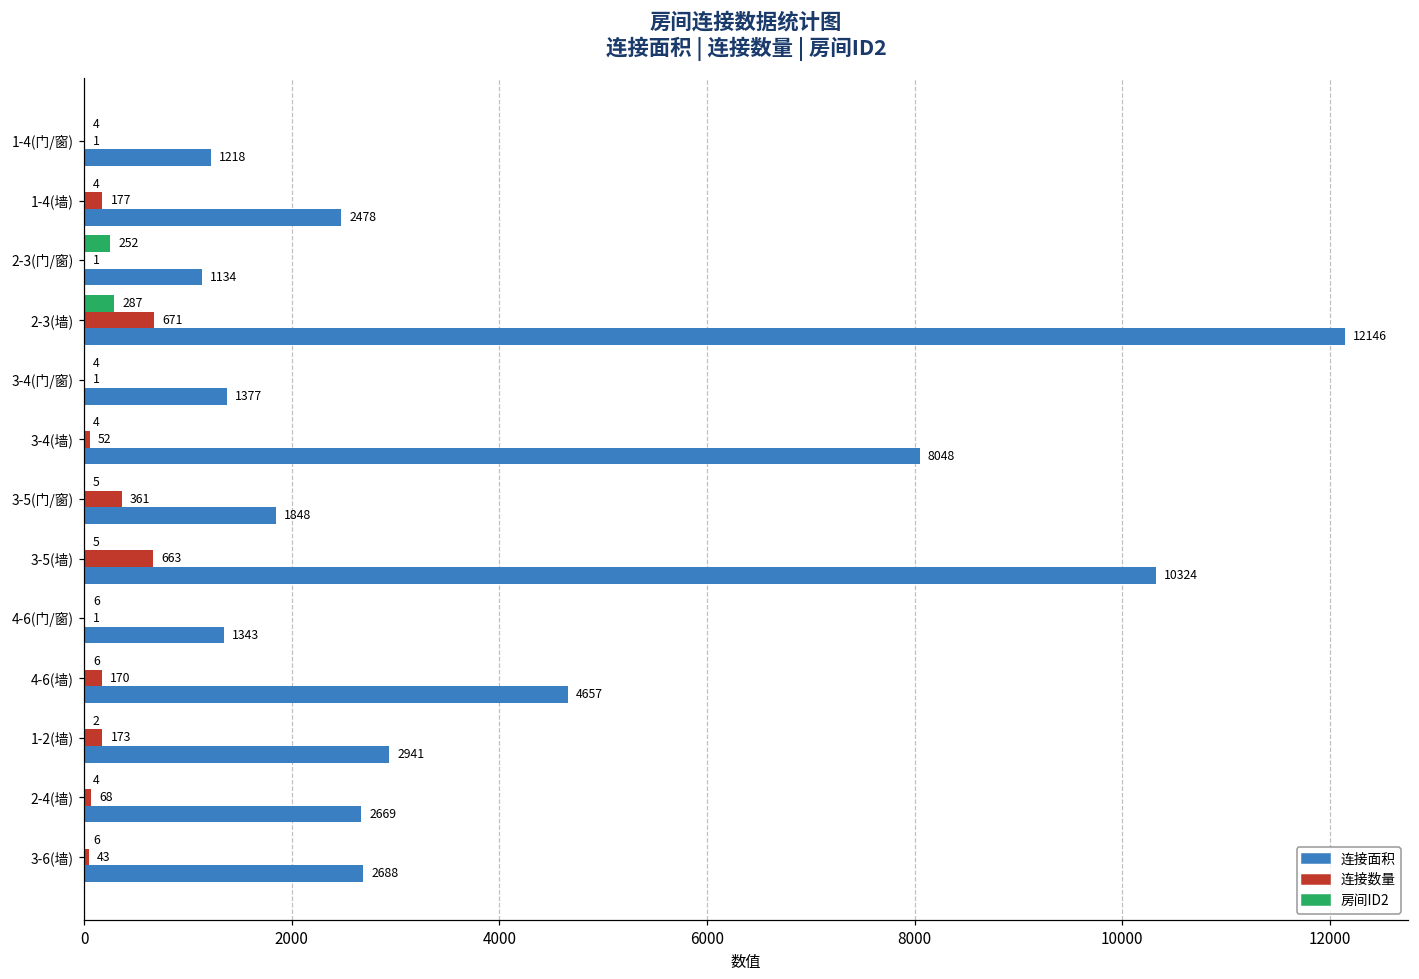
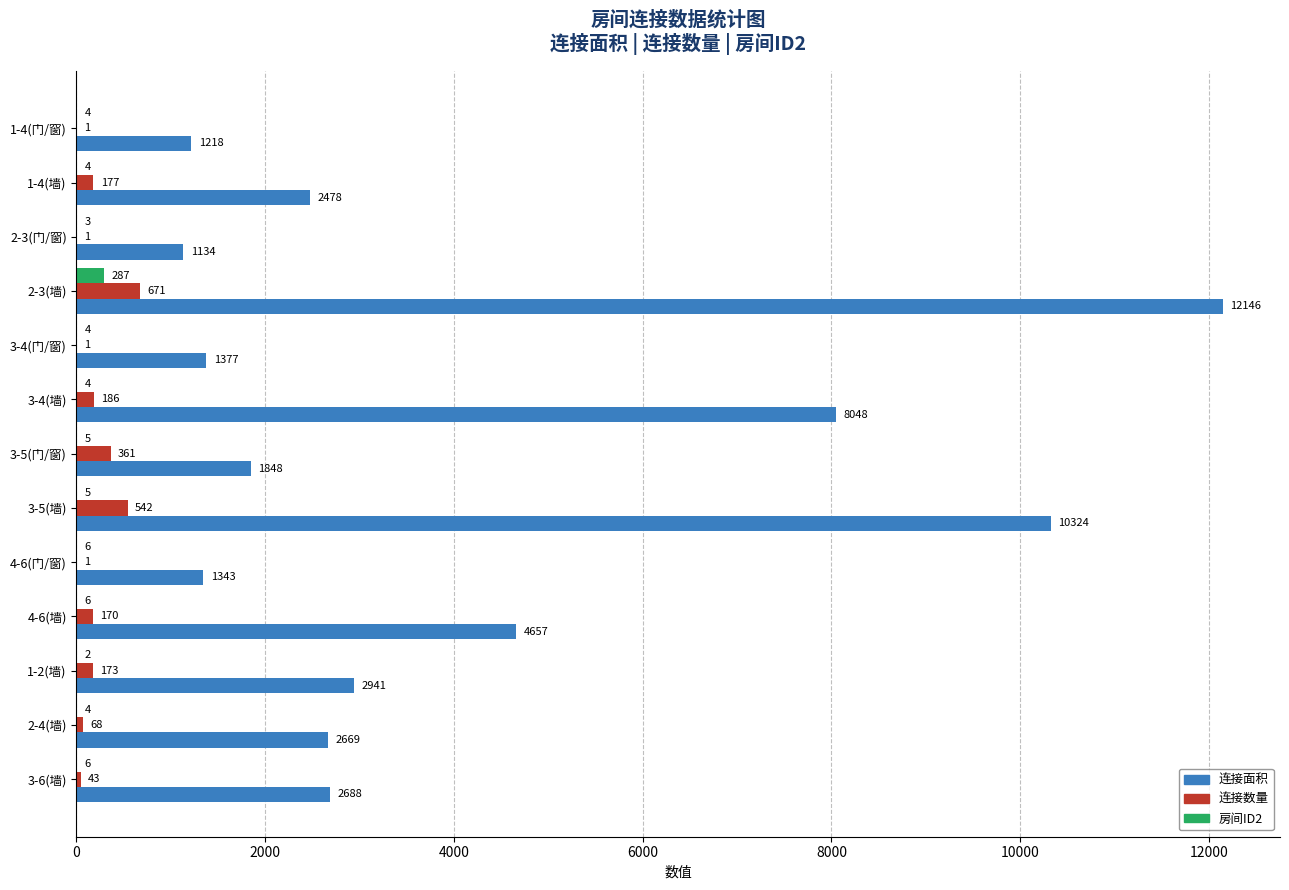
房间ID2, 2-3(门/窗): 252 -> 3
连接数量, 3-4(墙): 52 -> 186
连接数量, 3-5(墙): 663 -> 542
